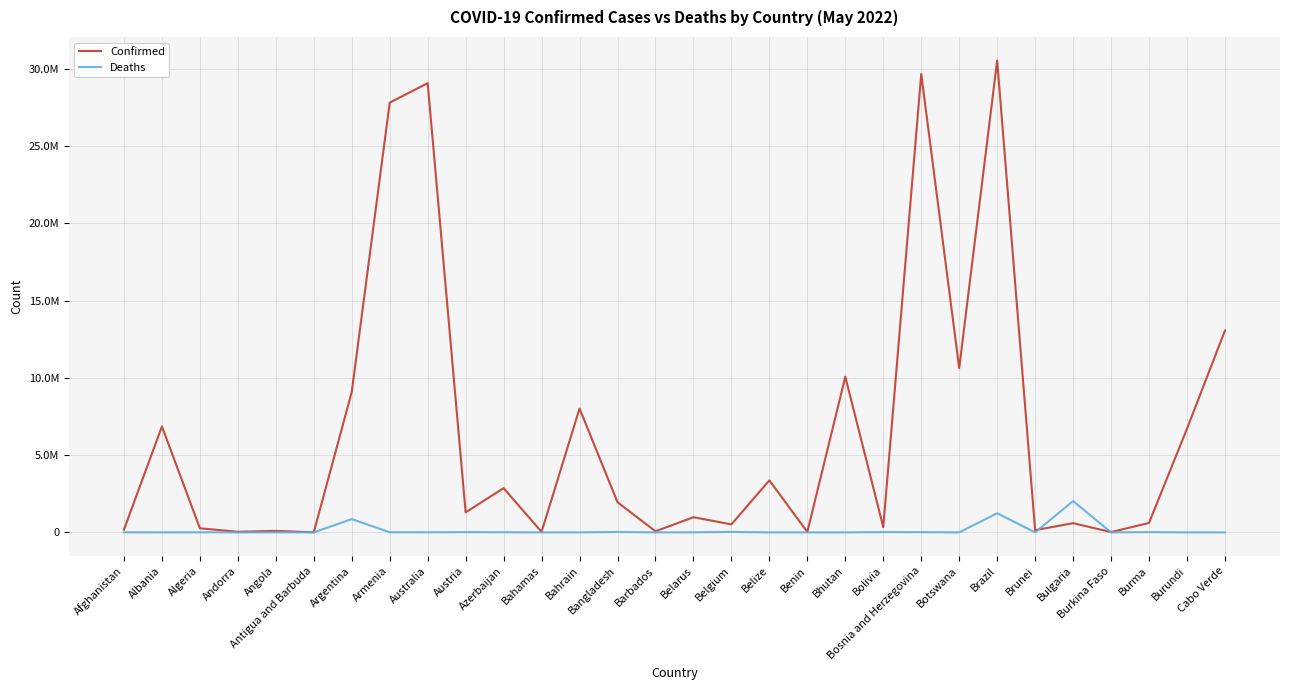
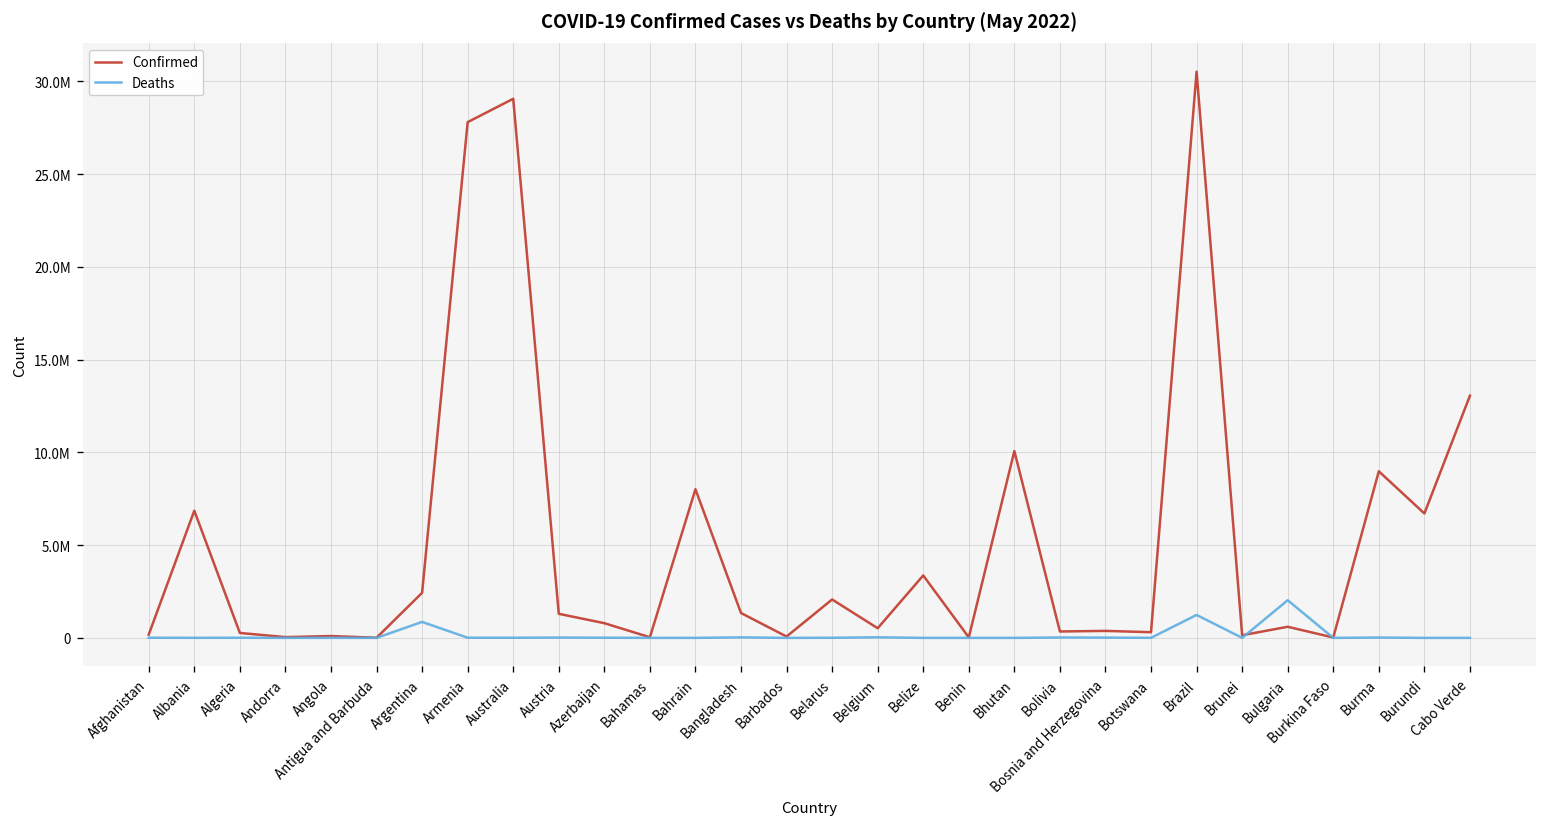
Confirmed, Argentina: 9100000 -> 2400000
Confirmed, Azerbaijan: 2900000 -> 800000
Confirmed, Bangladesh: 2000000 -> 1300000
Confirmed, Belarus: 1000000 -> 2100000
Confirmed, Bosnia and Herzegovina: 29700000 -> 400000
Confirmed, Botswana: 10600000 -> 300000
Confirmed, Burma: 600000 -> 9000000
